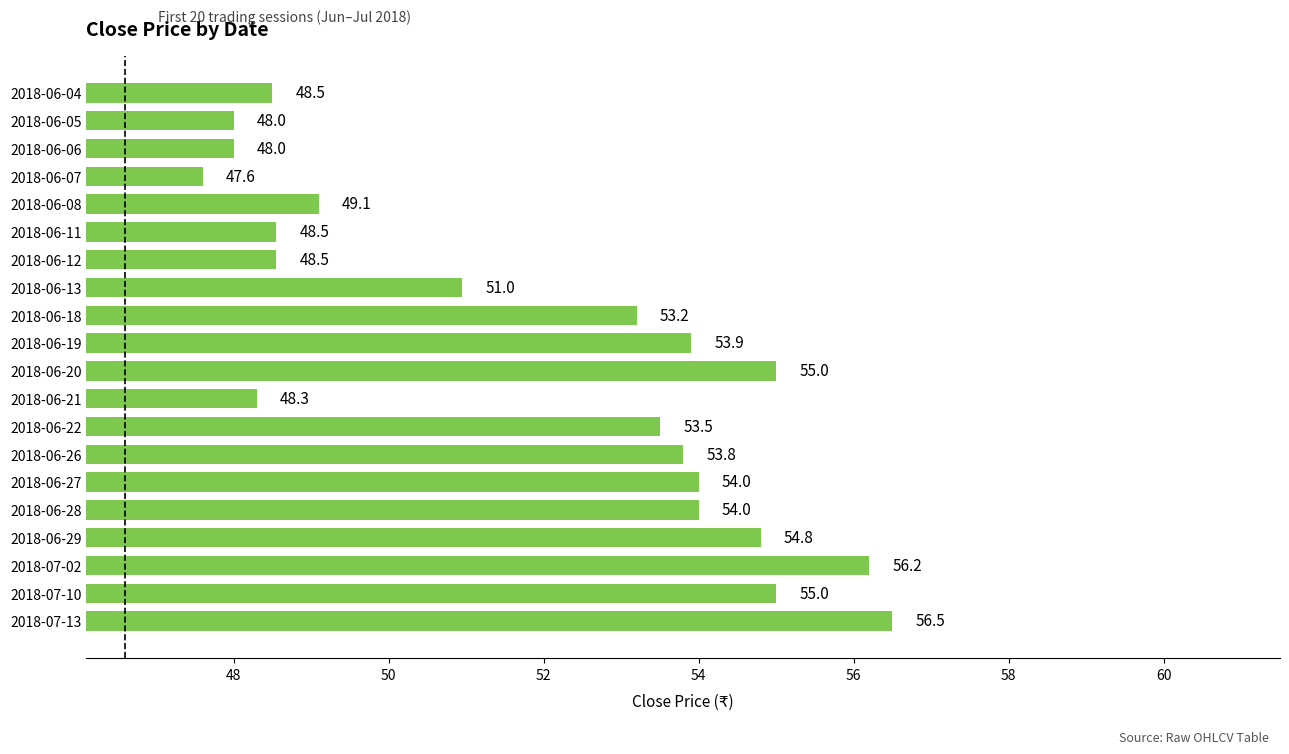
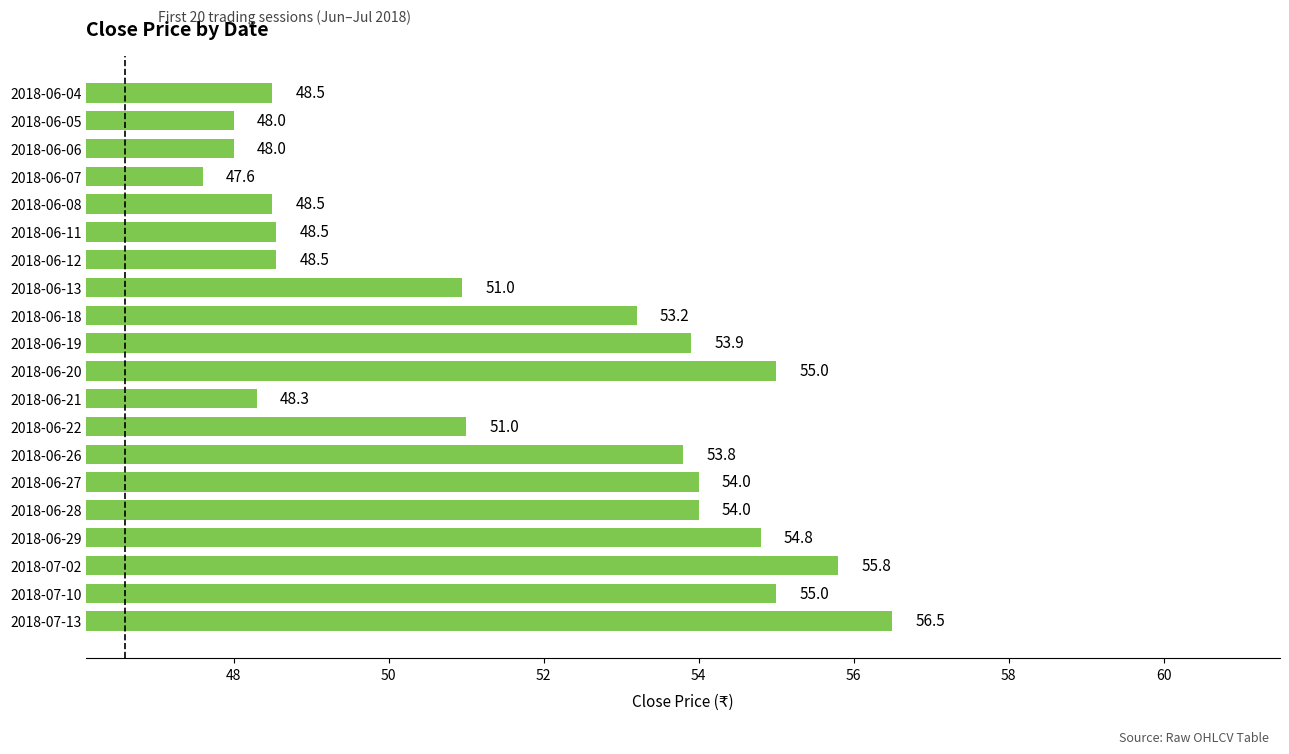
2018-06-08: 49.1 -> 48.5
2018-06-22: 53.5 -> 51.0
2018-07-02: 56.2 -> 55.8
